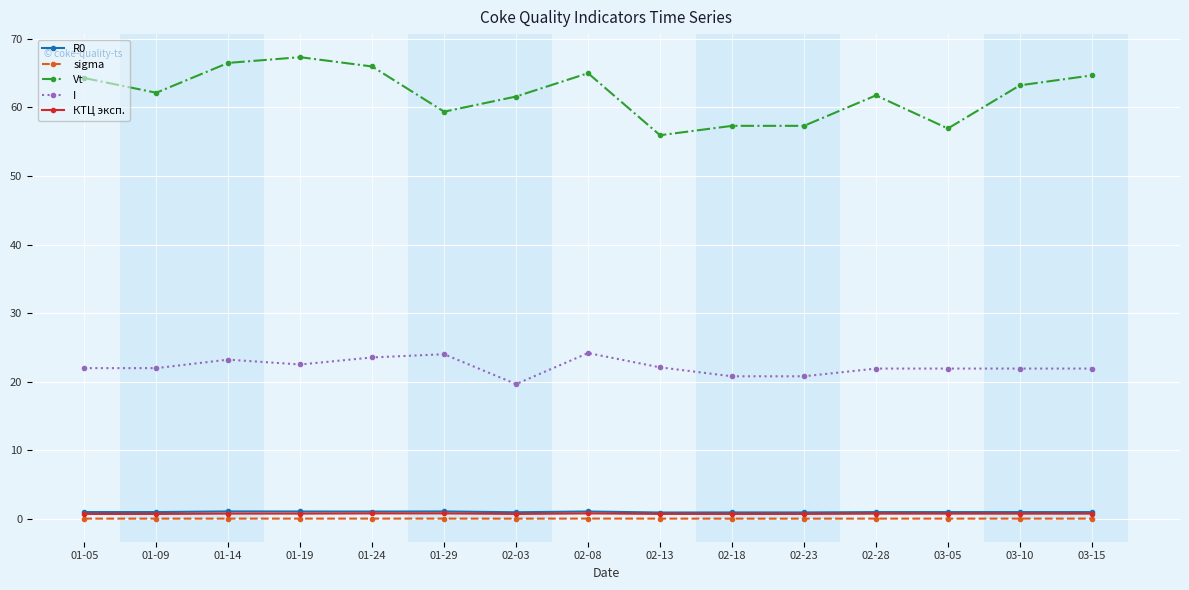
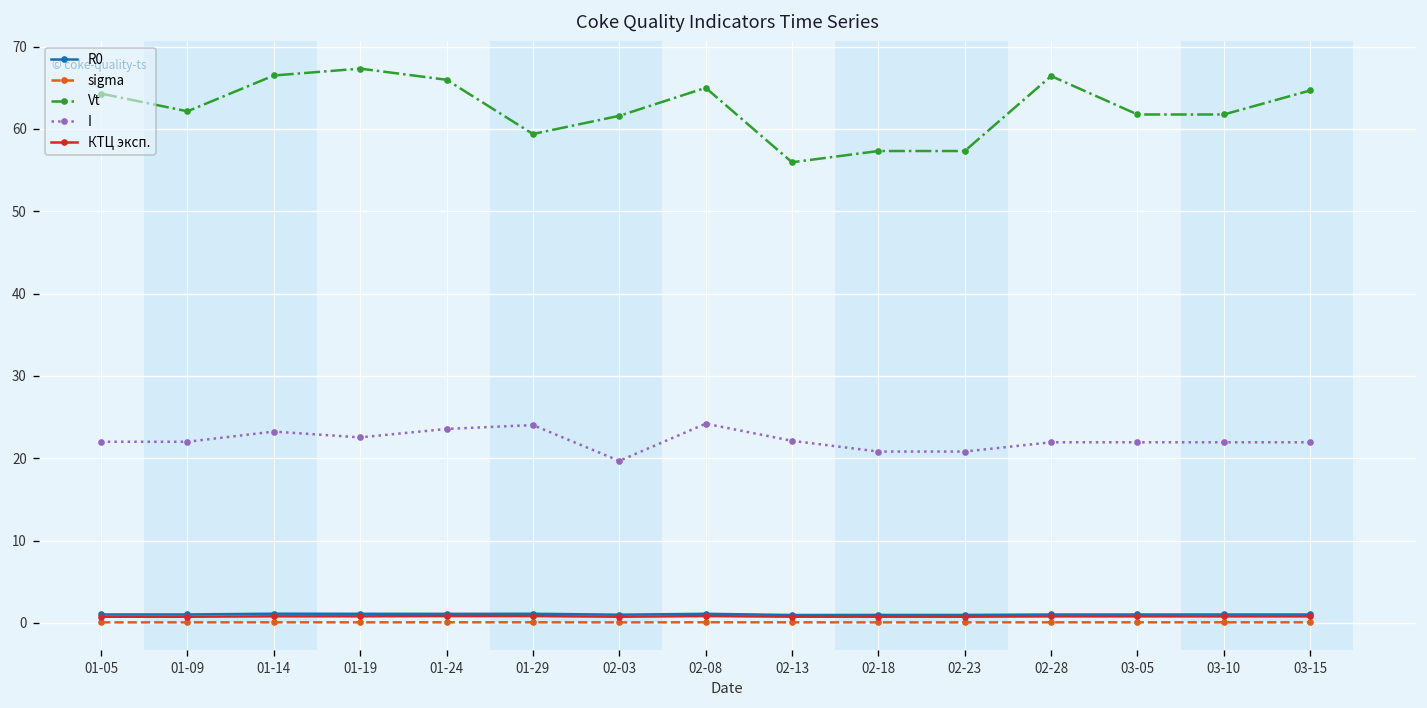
Vt, 02-28: 62 -> 66
Vt, 03-05: 57 -> 62
Vt, 03-10: 63 -> 62
